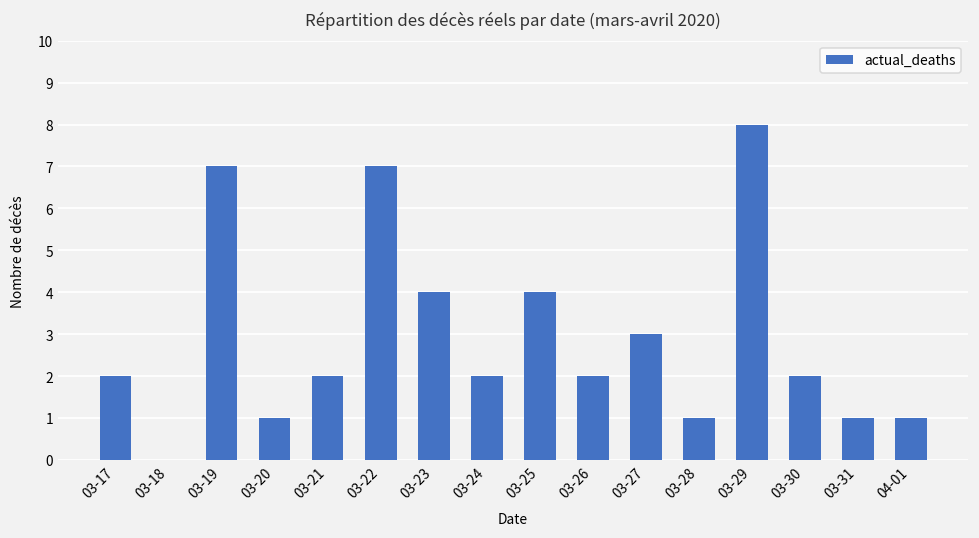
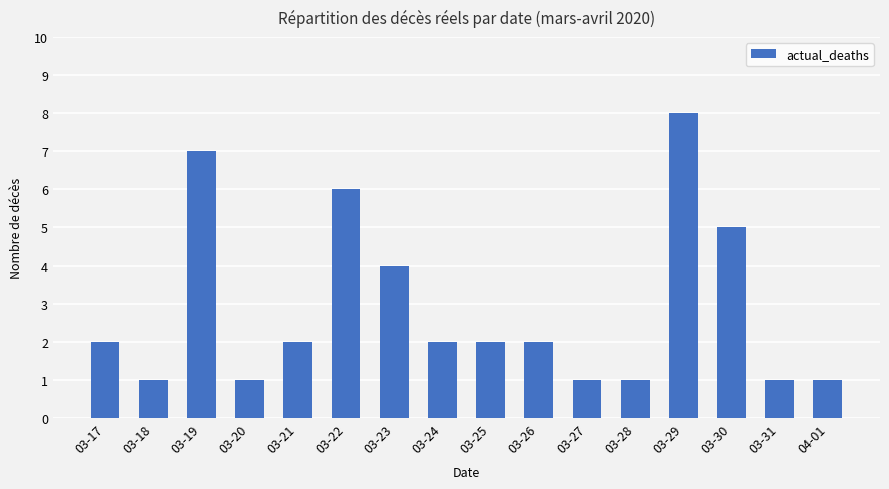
03-18: 0 -> 1
03-22: 7 -> 6
03-25: 4 -> 2
03-27: 3 -> 1
03-30: 2 -> 5
